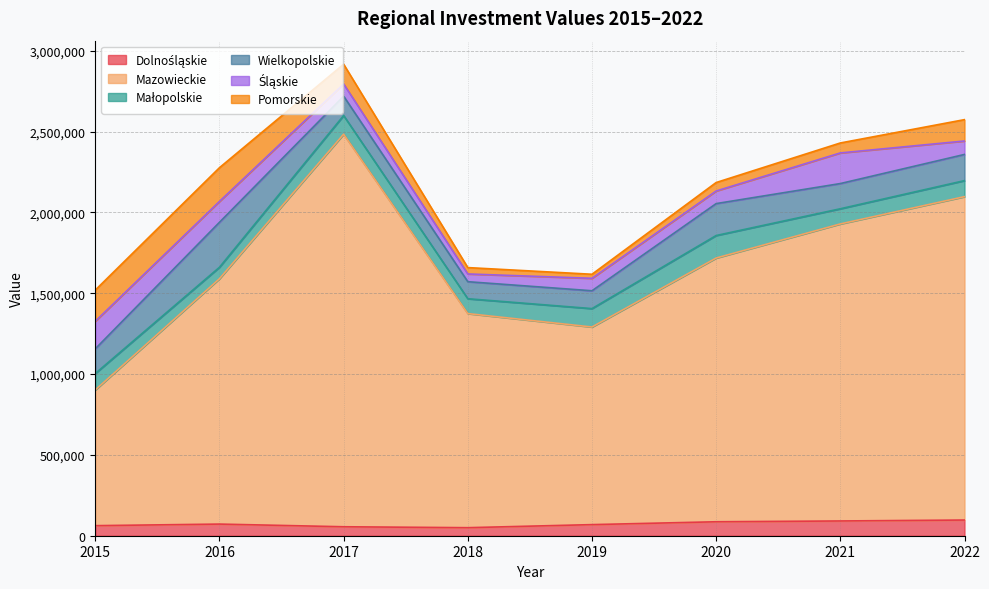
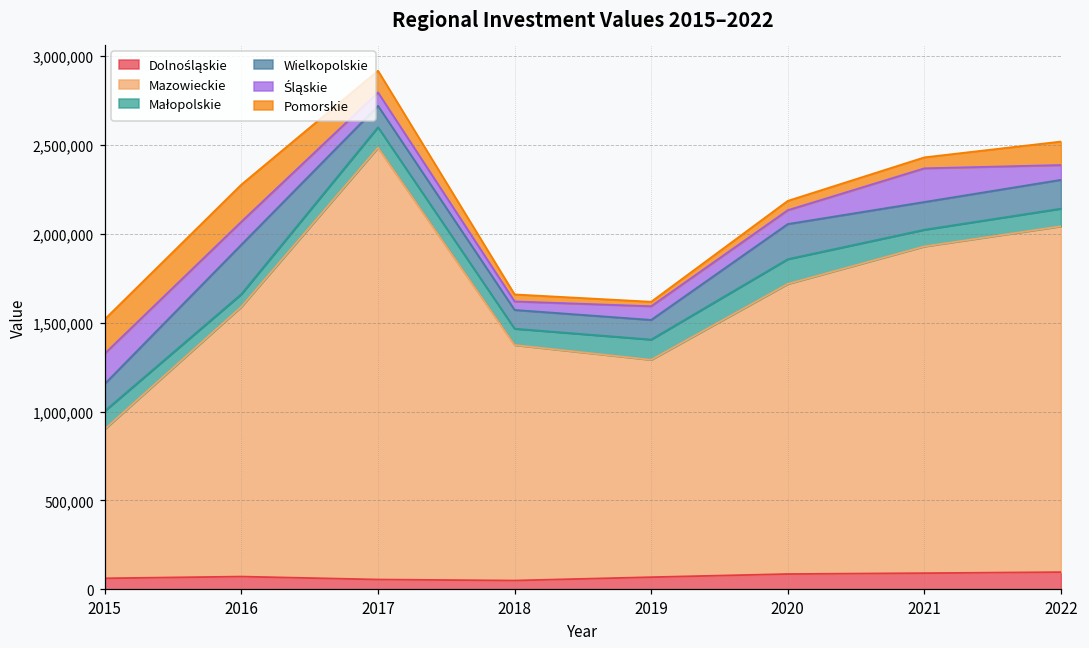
Mazowieckie, 2022: 2,000,000 -> 1,940,000
